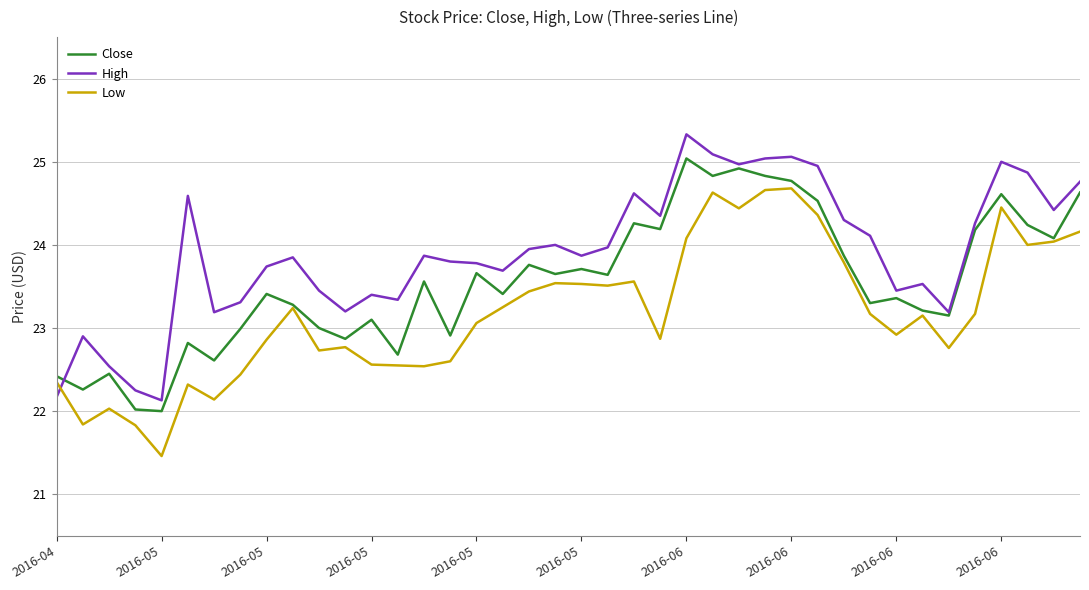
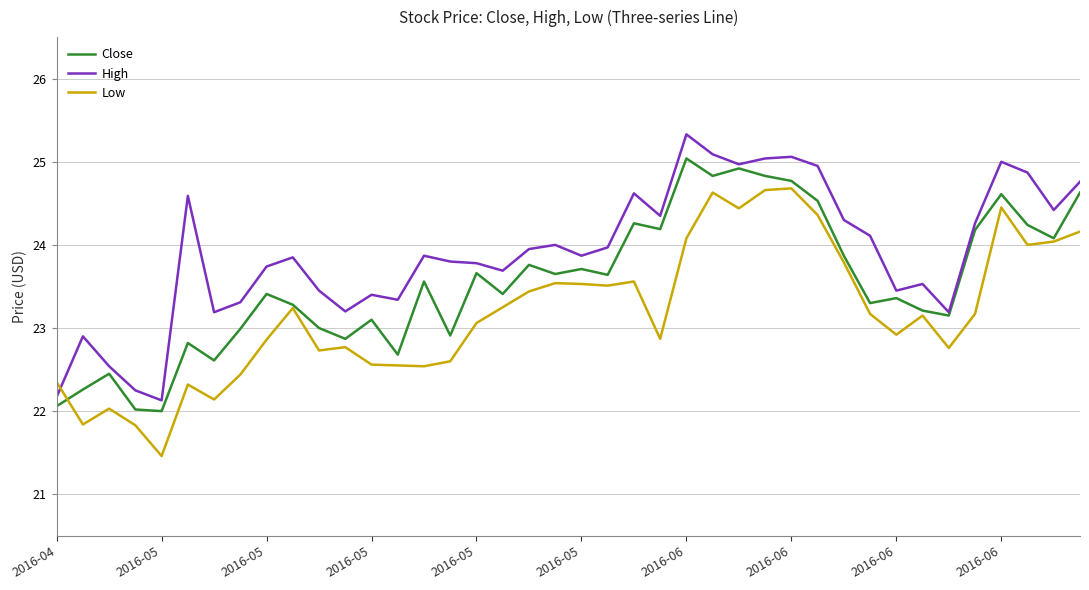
Close, 2016-04: 22.4 -> 22.1
